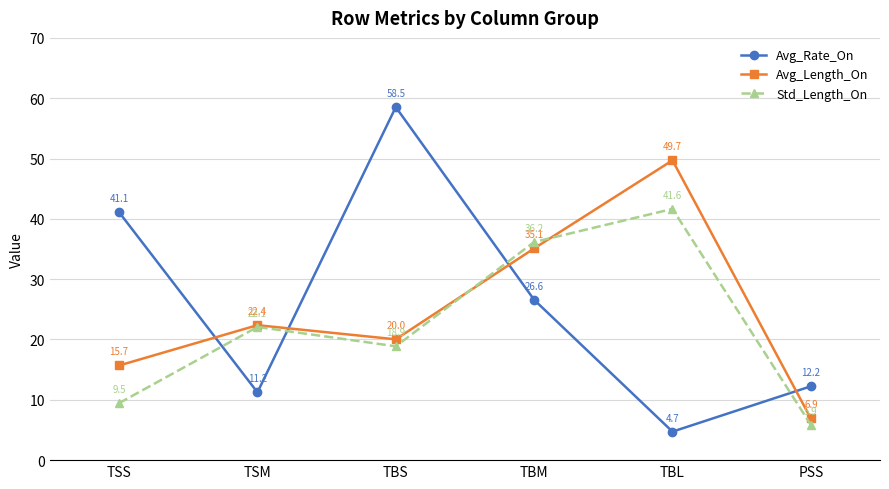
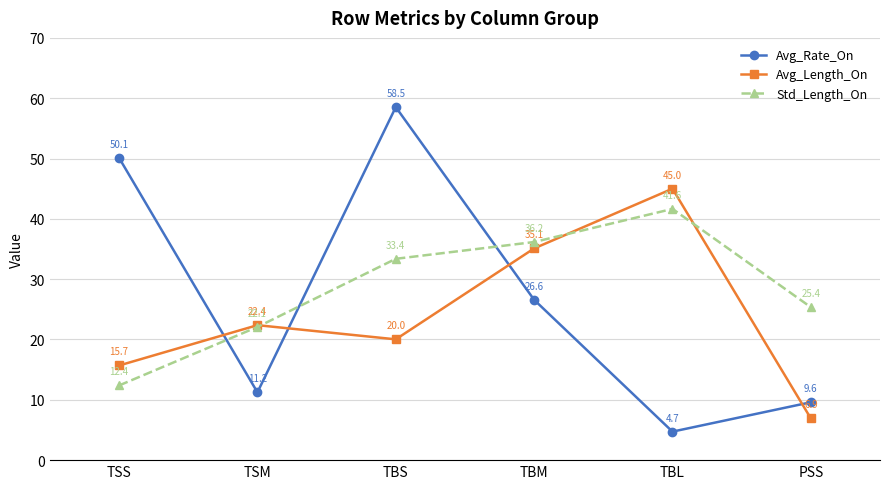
Avg_Rate_On, TSS: 41.1 -> 50.1
Std_Length_On, TSS: 9.5 -> 12.4
Std_Length_On, TBS: 18.9 -> 33.4
Avg_Length_On, TBL: 49.7 -> 45.0
Avg_Rate_On, PSS: 12.2 -> 9.6
Std_Length_On, PSS: 5.9 -> 25.4
